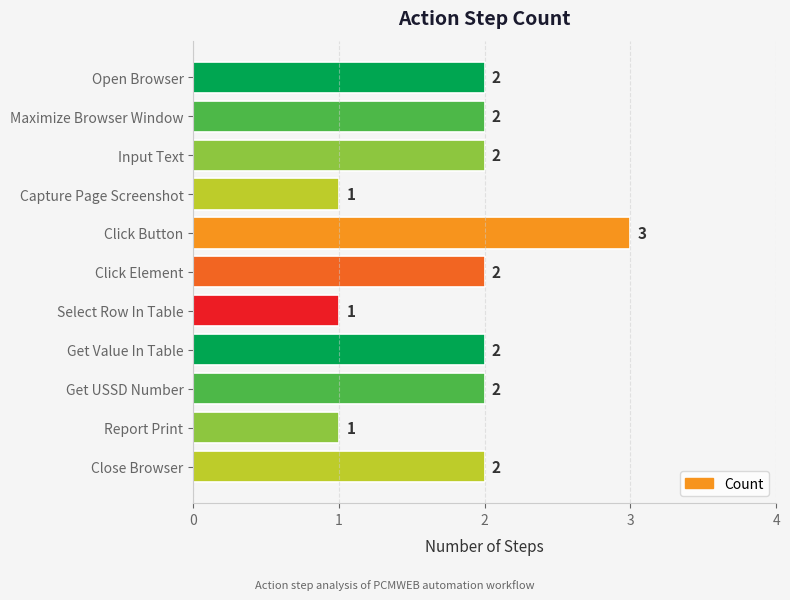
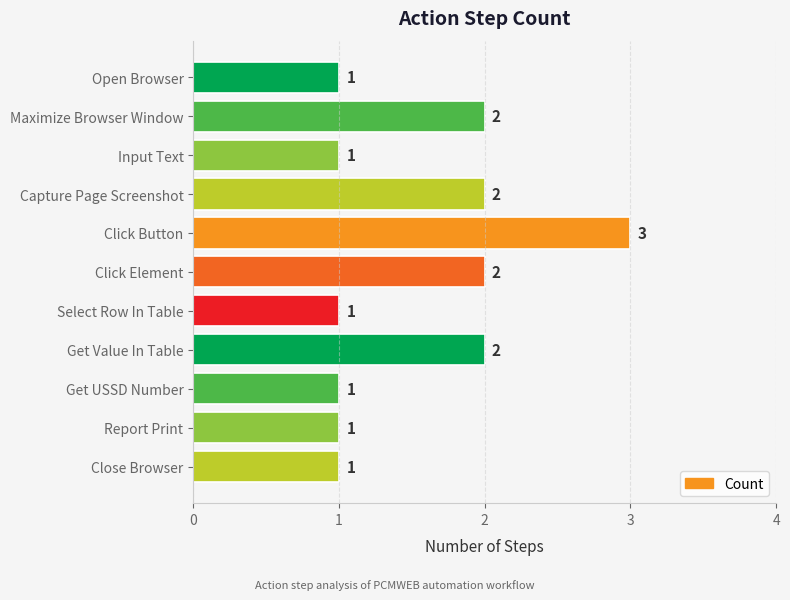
Open Browser: 2 -> 1
Input Text: 2 -> 1
Capture Page Screenshot: 1 -> 2
Get USSD Number: 2 -> 1
Close Browser: 2 -> 1
